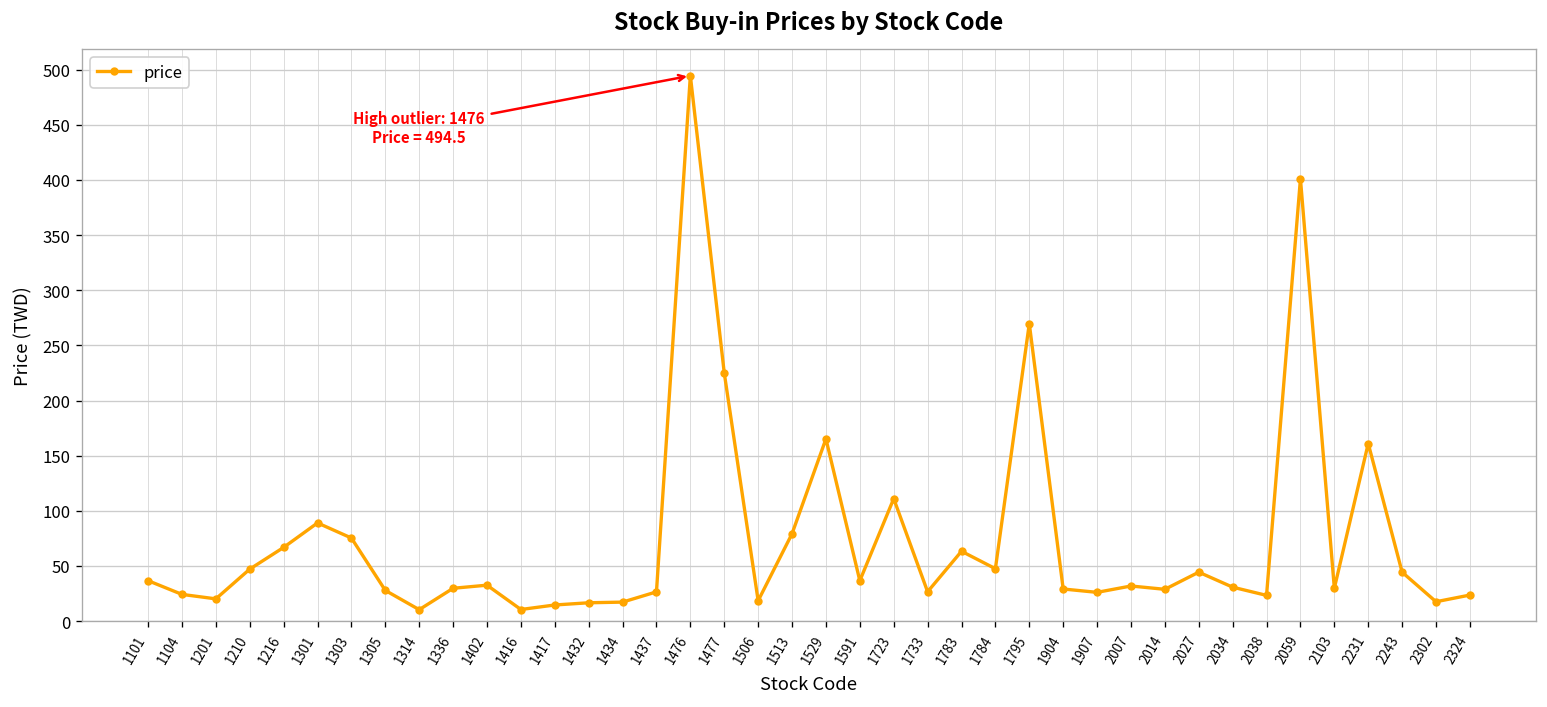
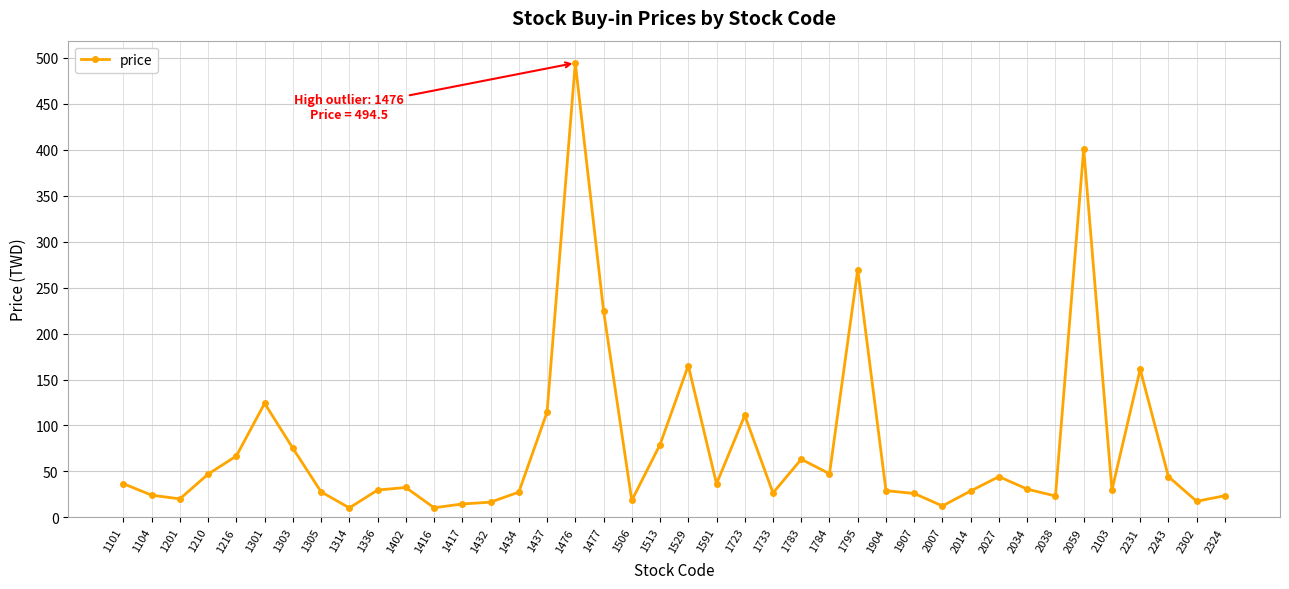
1301: 90 -> 120
1434: 20 -> 30
1437: 30 -> 110
2007: 30 -> 10
